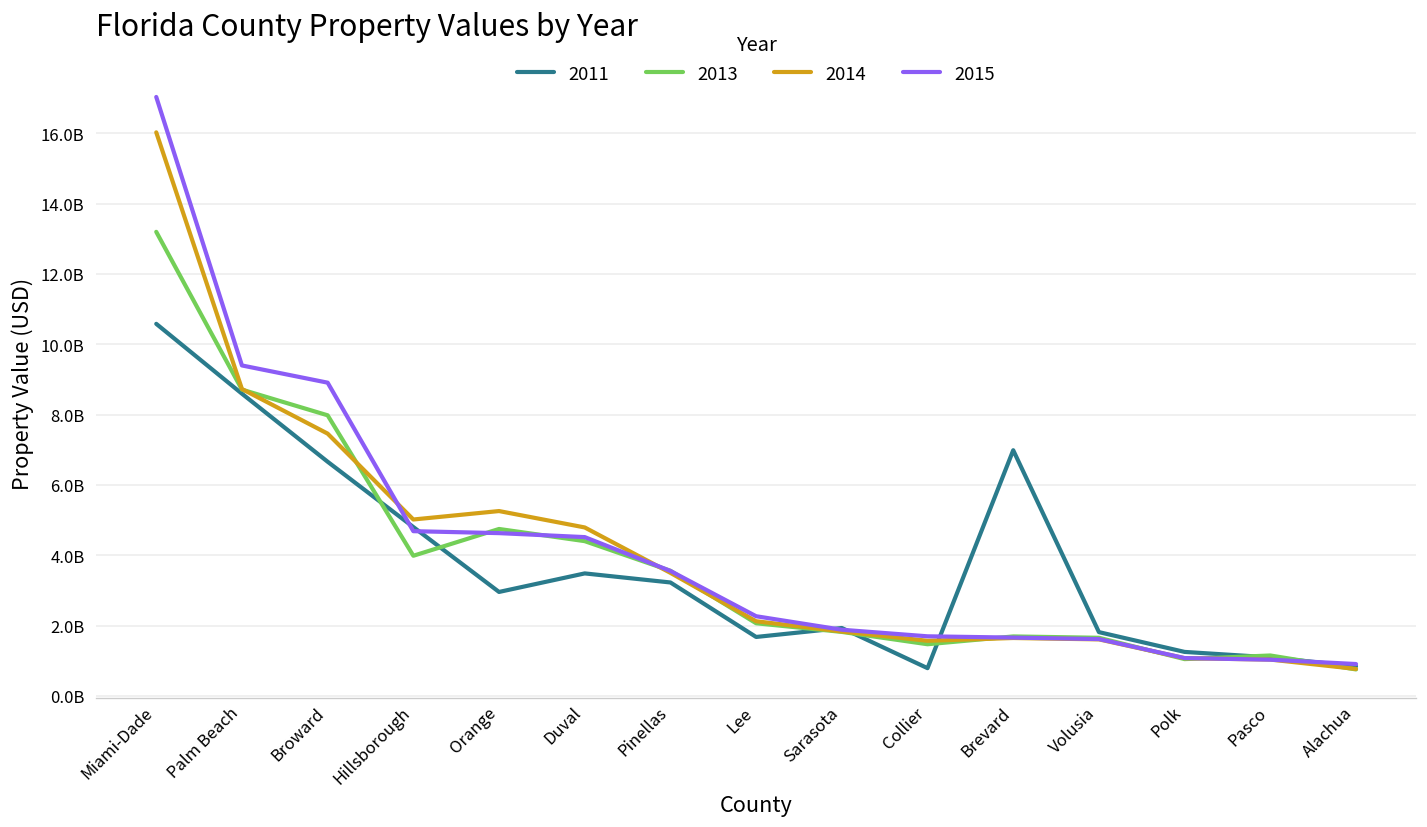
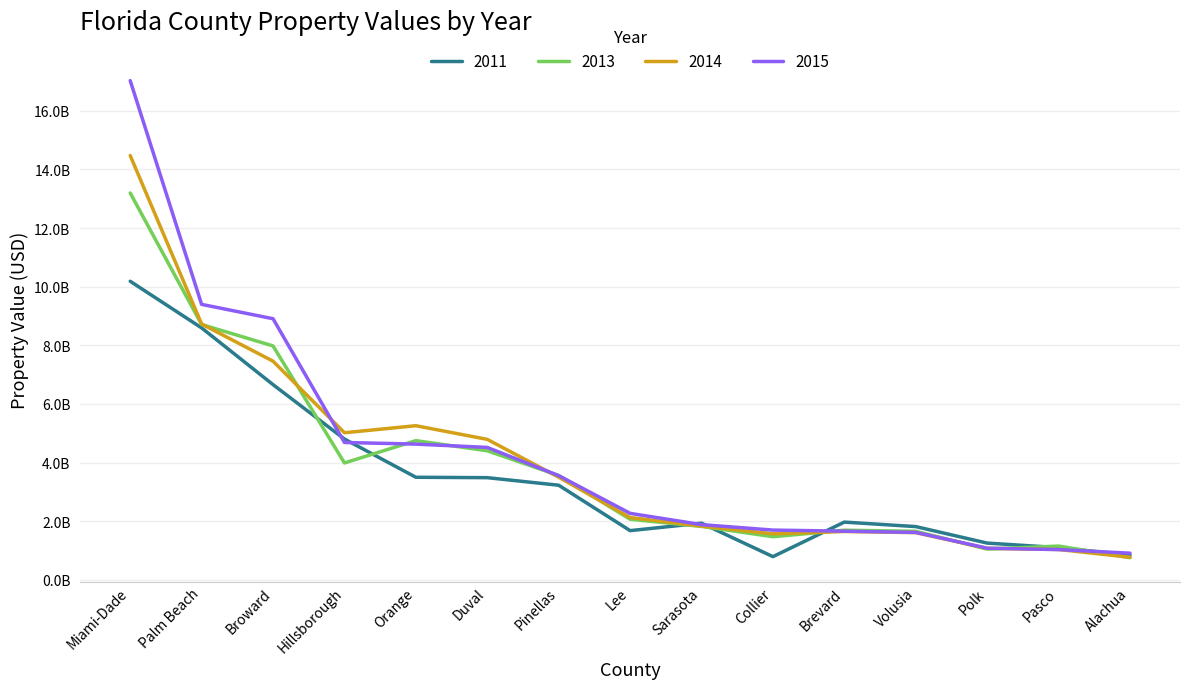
2011, Miami-Dade: 10600000000 -> 10200000000
2014, Miami-Dade: 16000000000 -> 14500000000
2011, Orange: 3000000000 -> 3500000000
2011, Brevard: 7000000000 -> 2000000000
